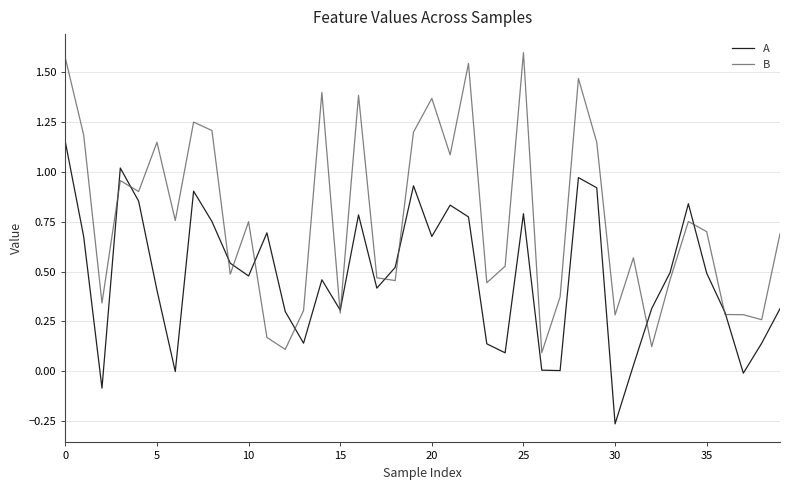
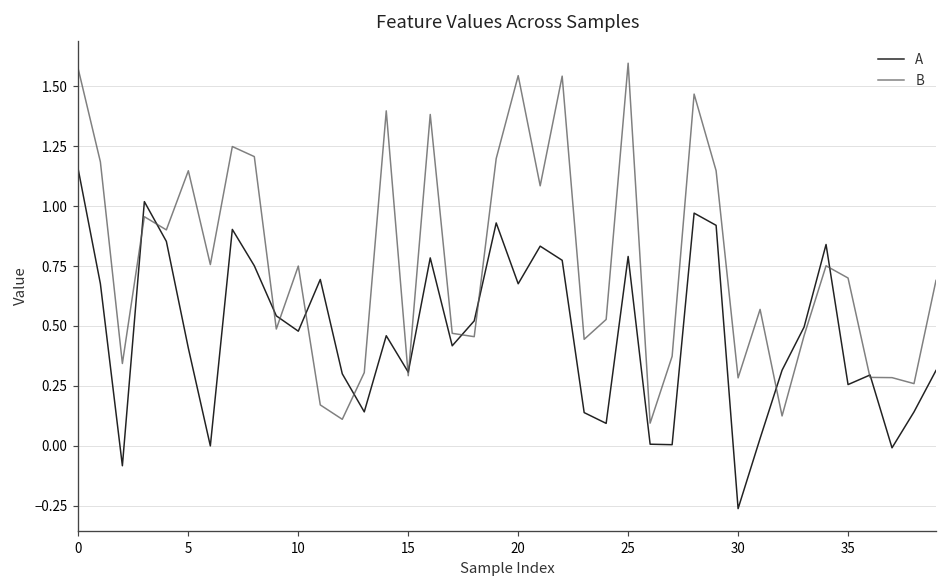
B, 20: 1.37 -> 1.55
A, 35: 0.49 -> 0.26
